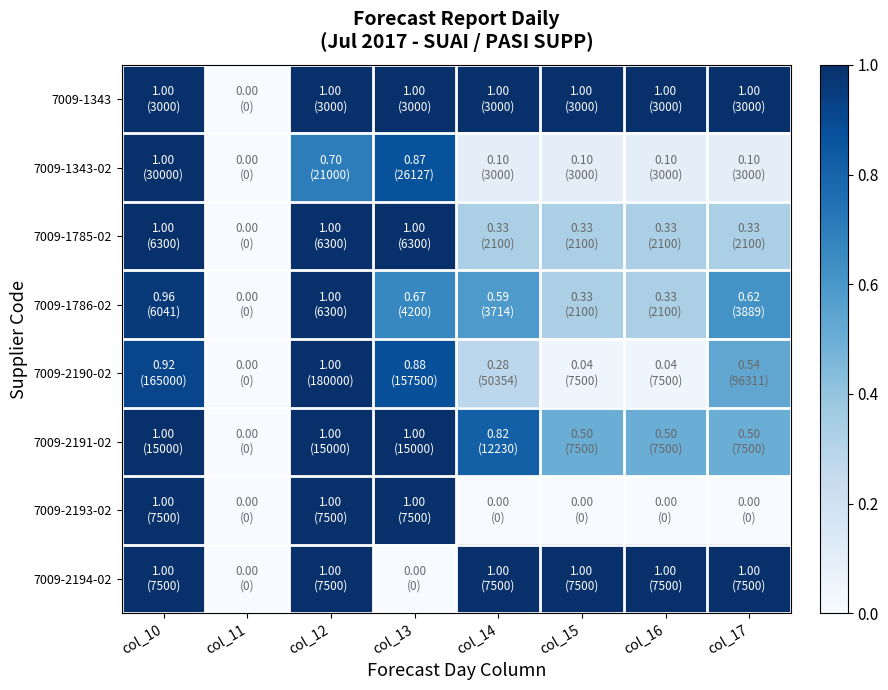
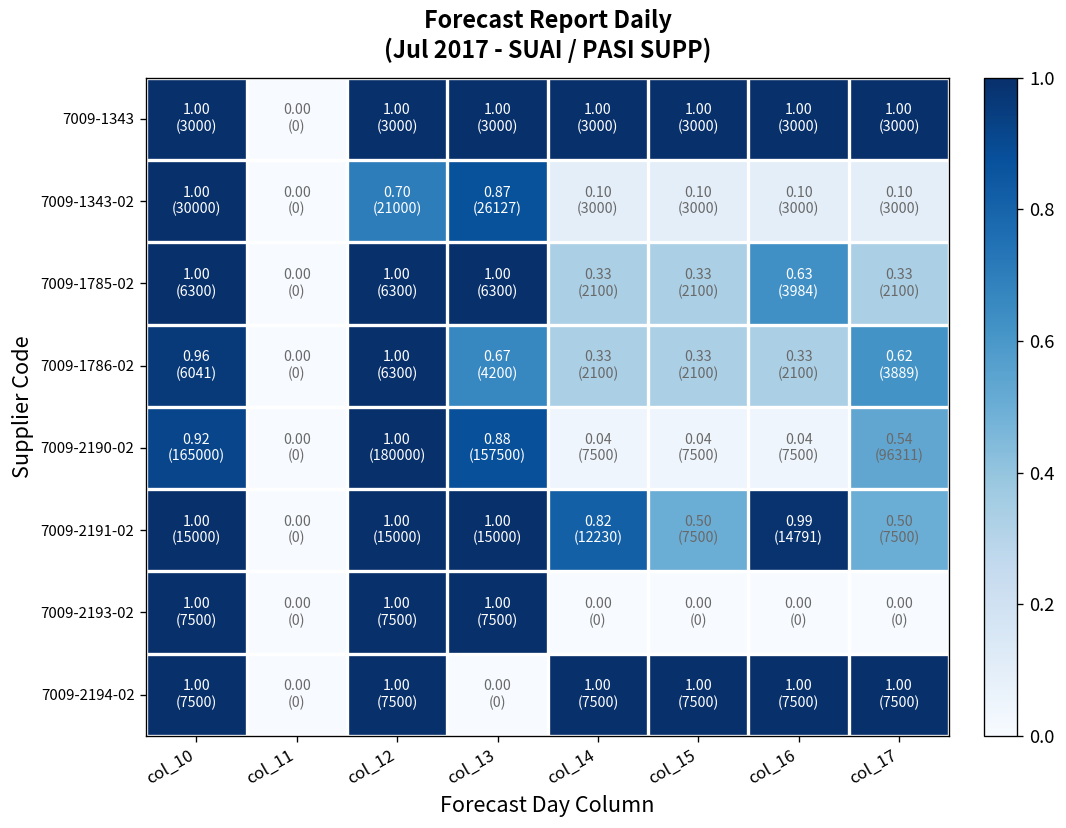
7009-1785-02, col_16: 0.33 (2100) -> 0.63 (3984)
7009-1786-02, col_14: 0.59 (3714) -> 0.33 (2100)
7009-2190-02, col_14: 0.28 (50354) -> 0.04 (7500)
7009-2191-02, col_16: 0.50 (7500) -> 0.99 (14791)
